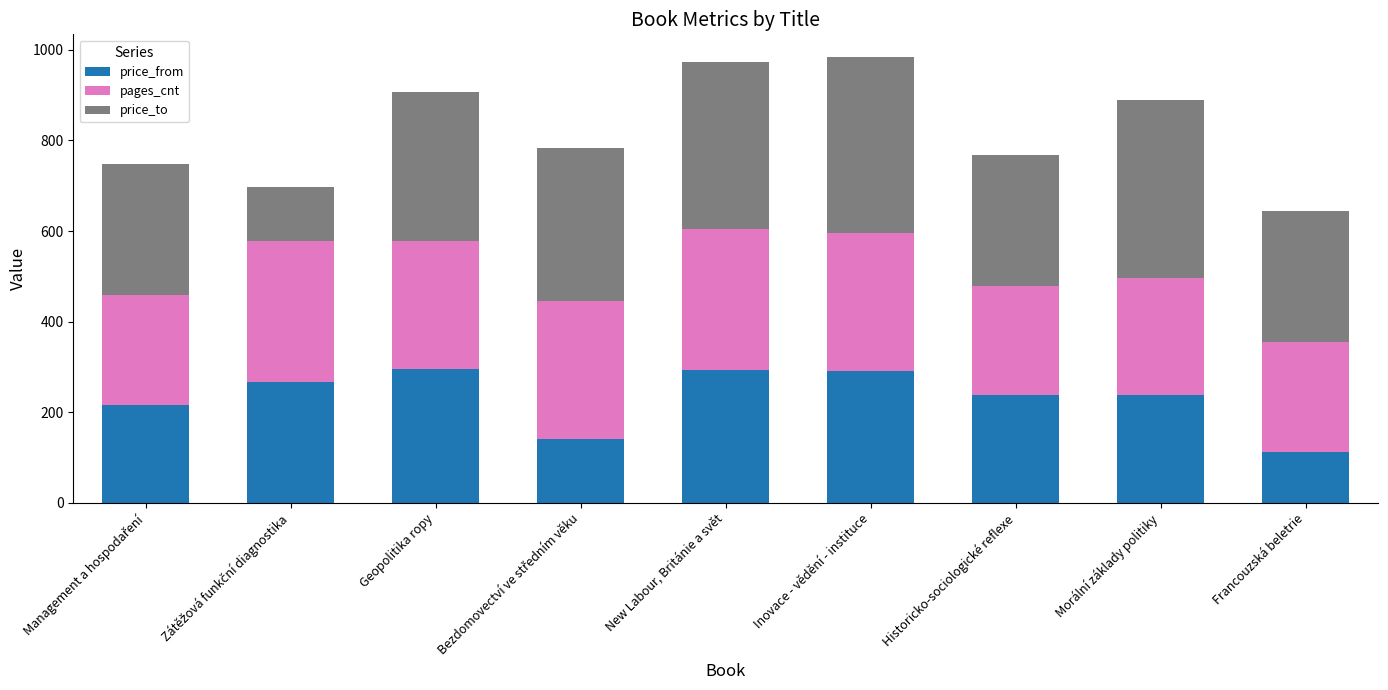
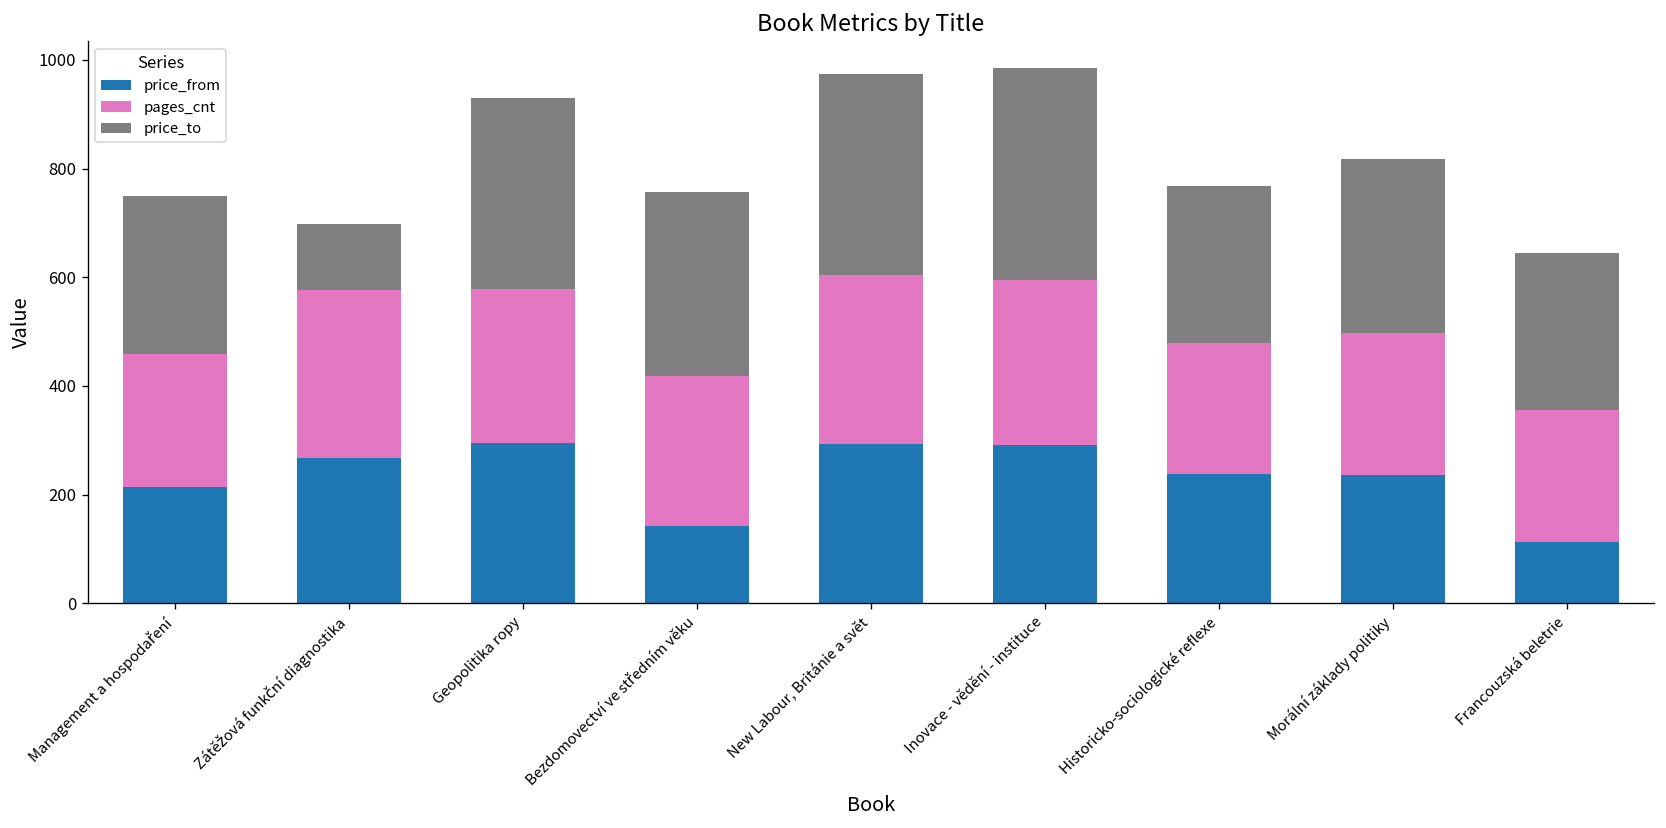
price_to, Geopolitika ropy: 330 -> 350
pages_cnt, Bezdomovectví ve středním věku: 300 -> 280
price_to, Morální základy politiky: 390 -> 320
